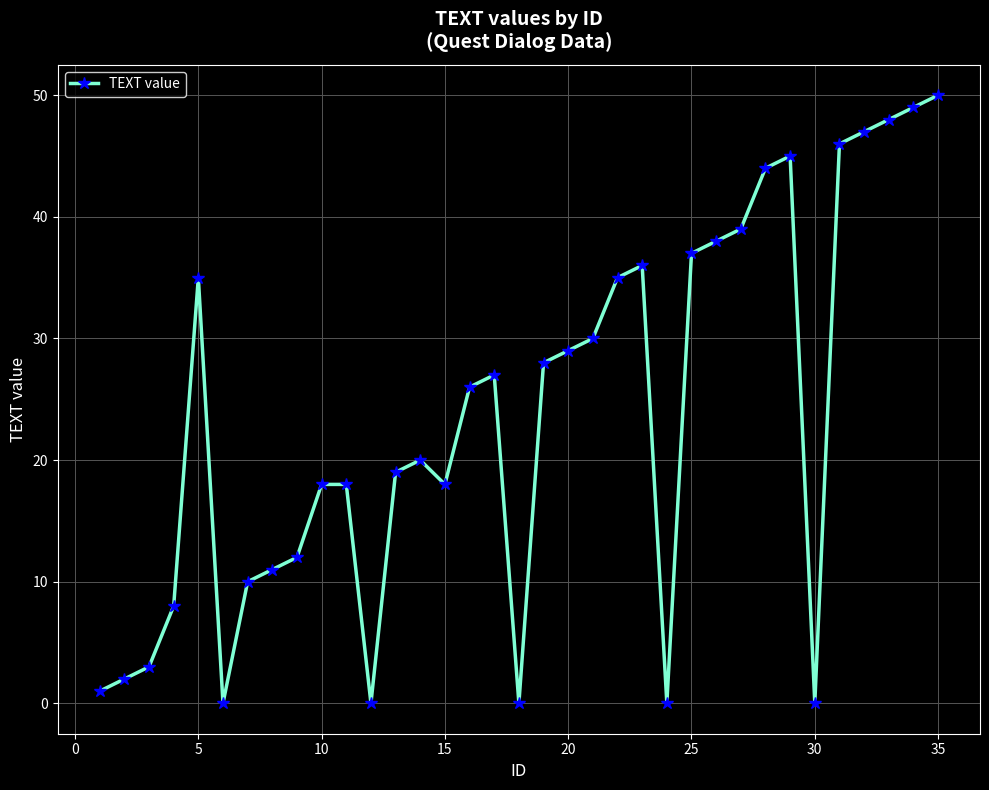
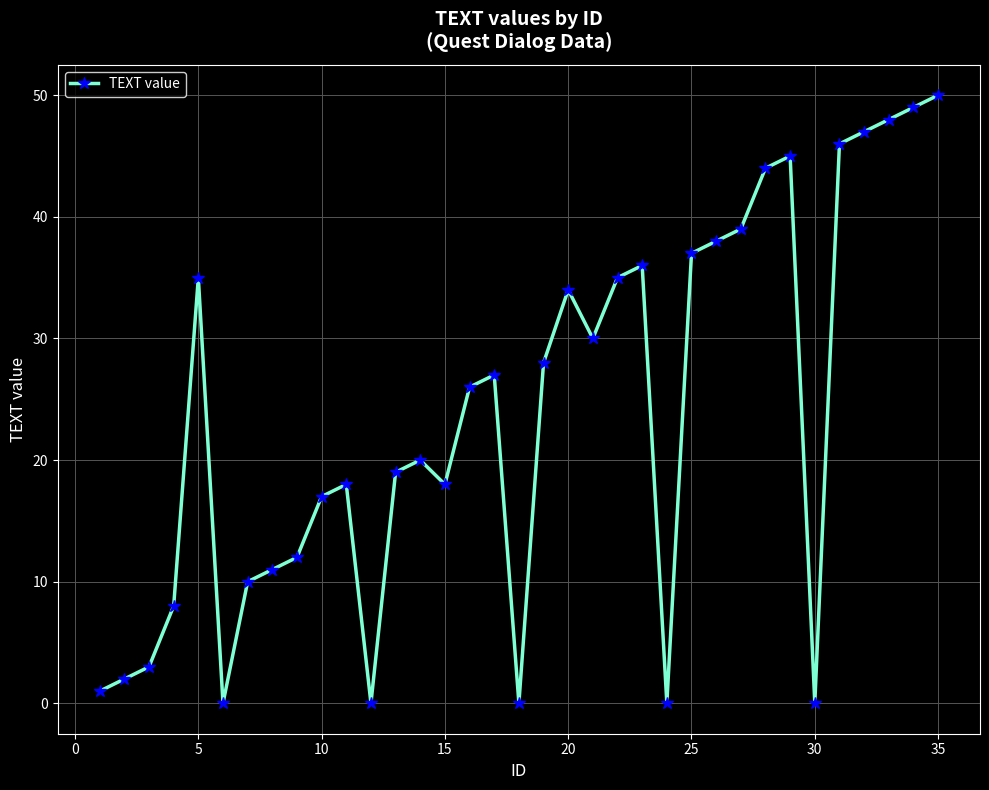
10: 18 -> 17
20: 29 -> 34
